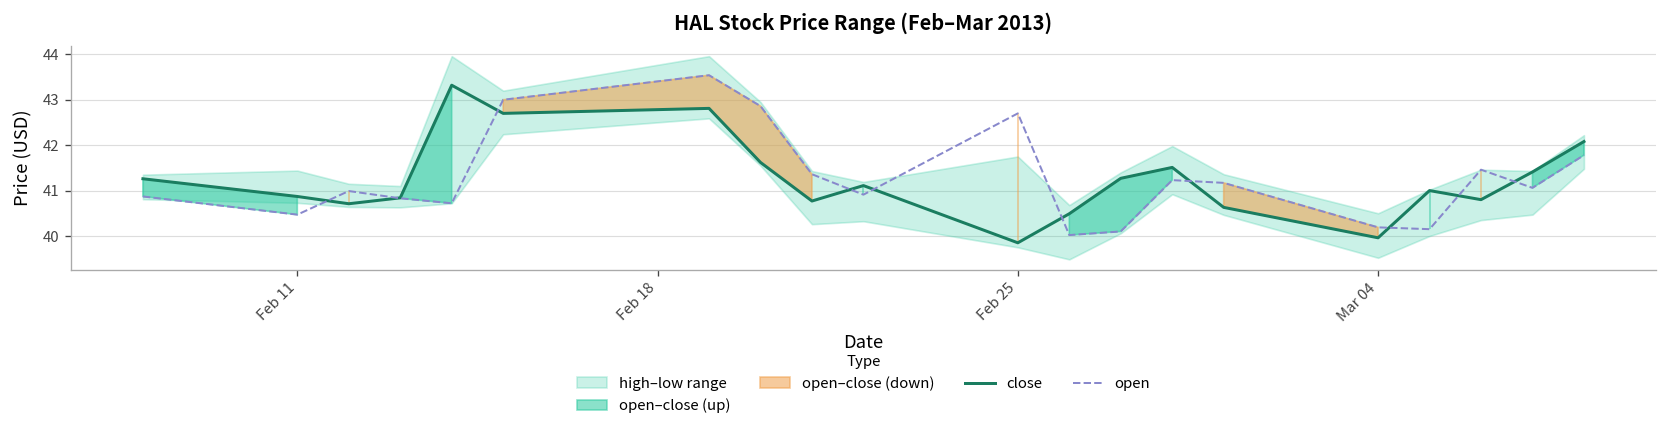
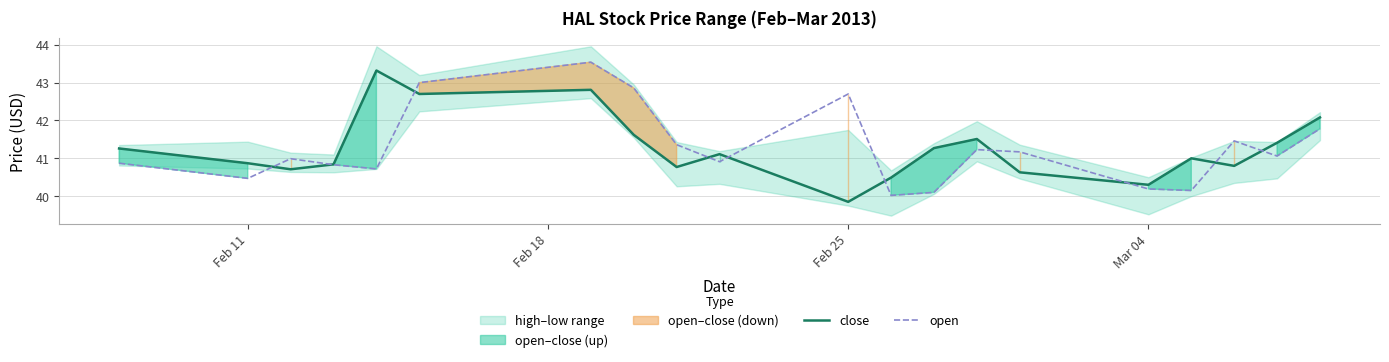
close, Mar 04: 40.0 -> 40.3
